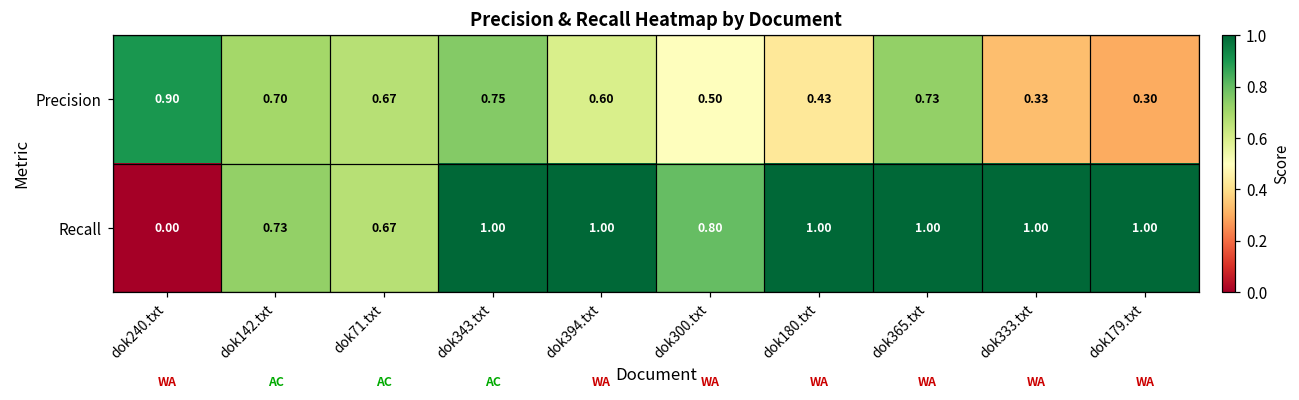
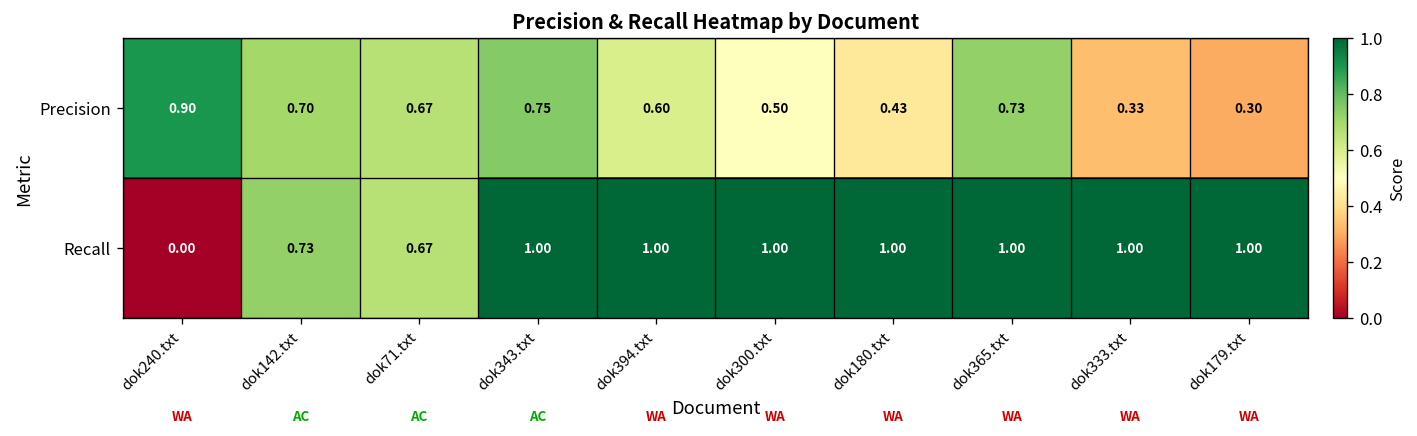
Recall, dok300.txt: 0.80 -> 1.00
